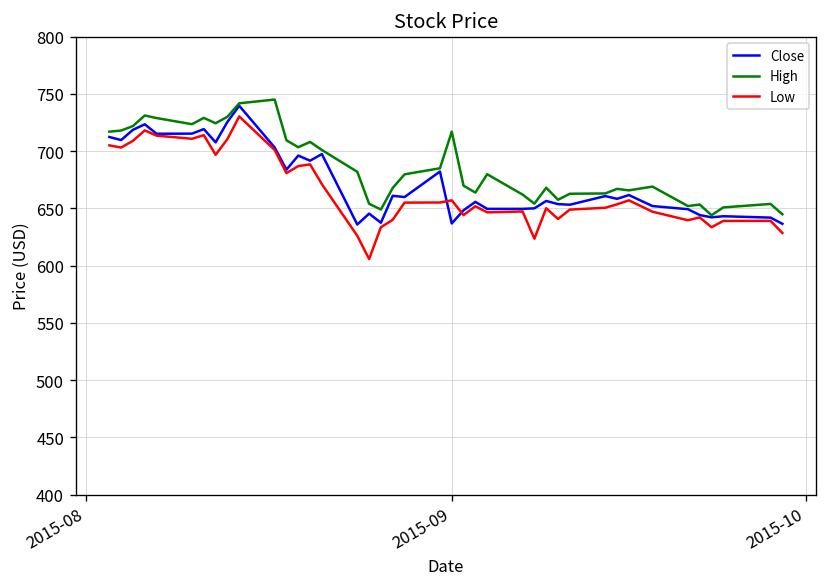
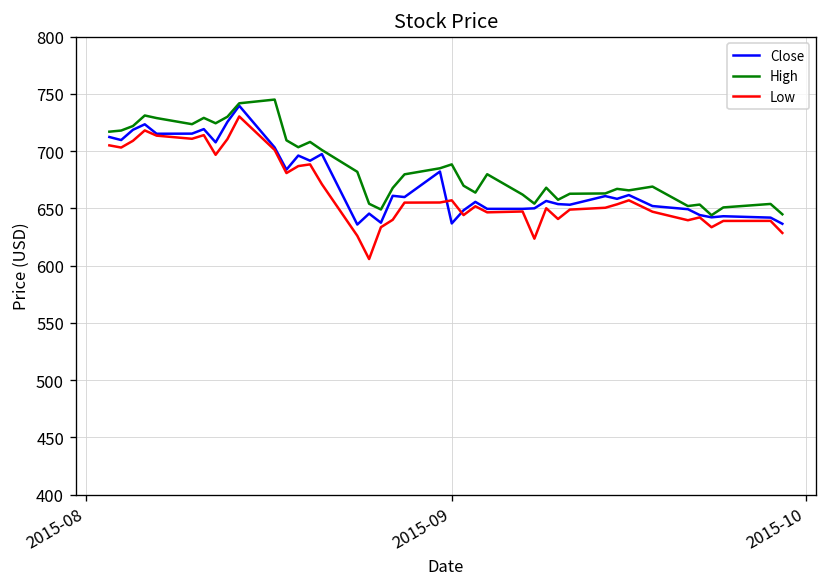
High, 2015-09: 720 -> 690
